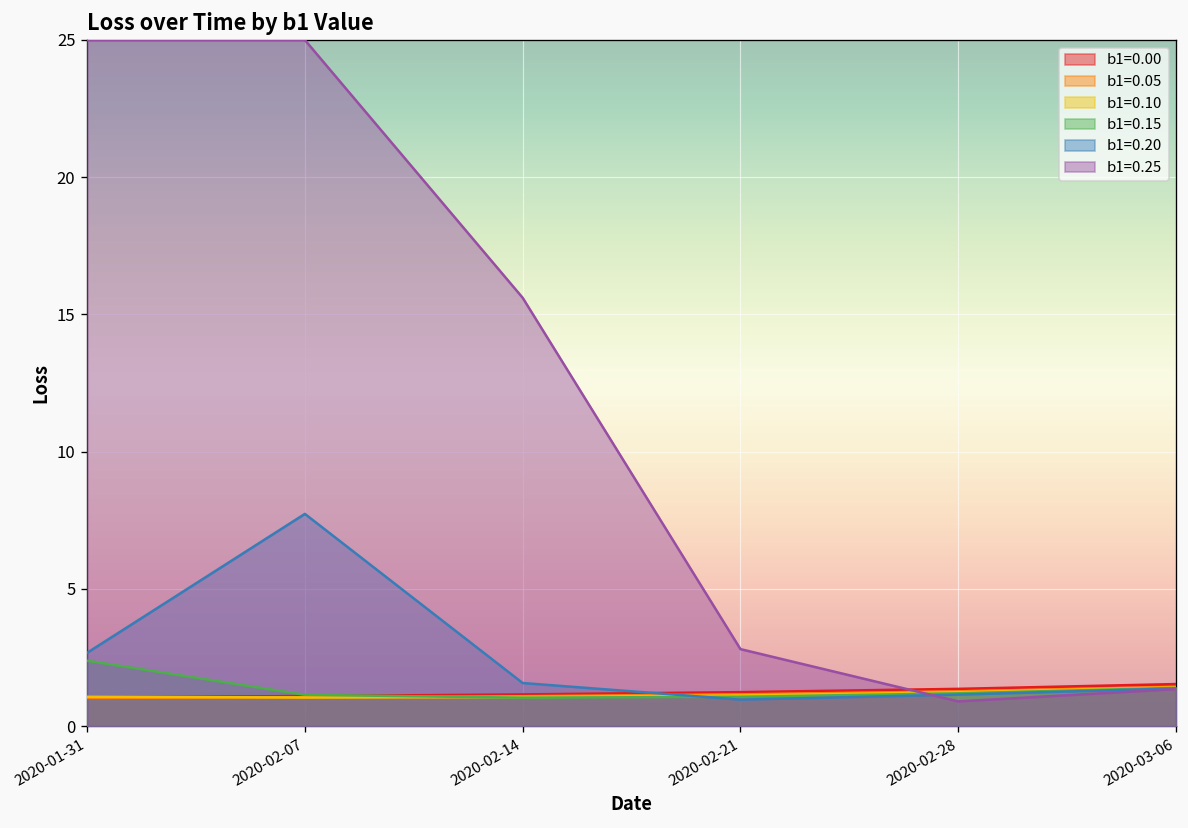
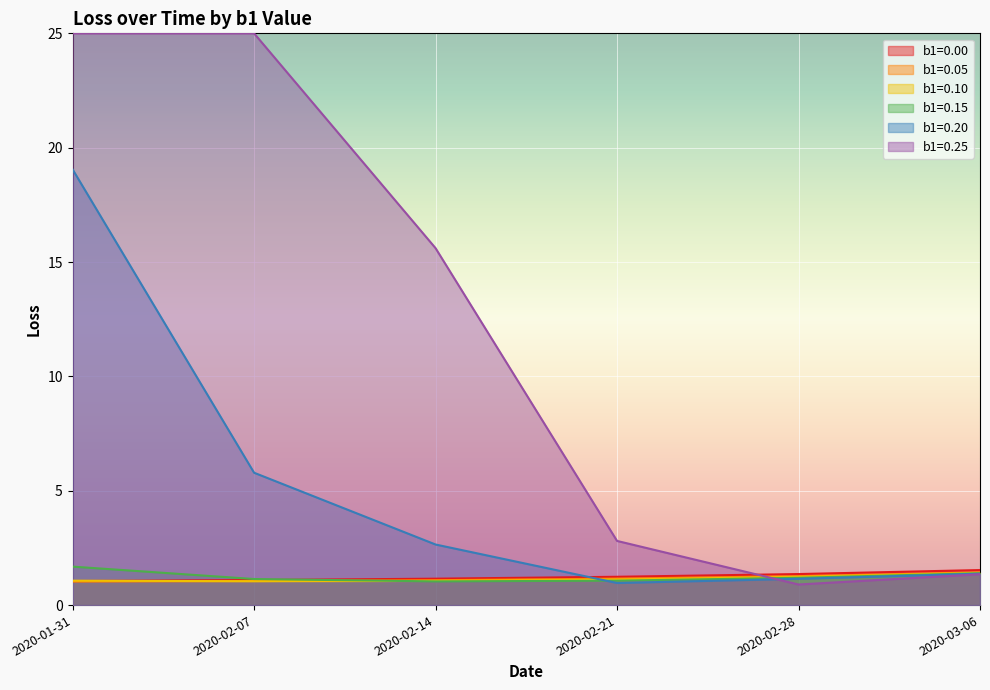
b1=0.15, 2020-01-31: 2.4 -> 1.7
b1=0.20, 2020-01-31: 2.7 -> 19.1
b1=0.20, 2020-02-07: 7.7 -> 5.8
b1=0.20, 2020-02-14: 1.6 -> 2.6
